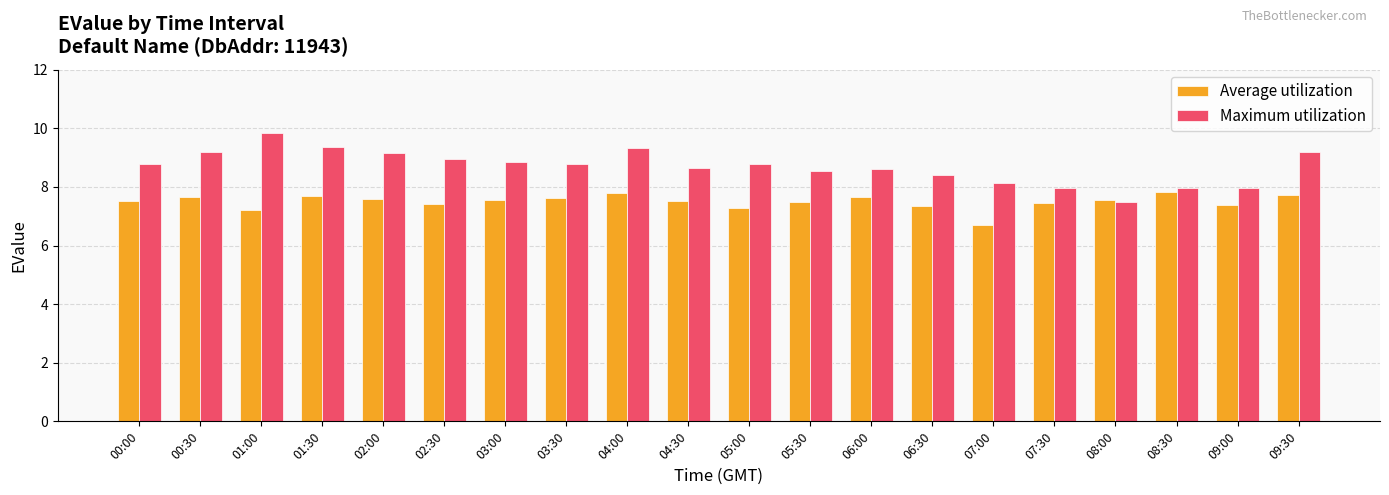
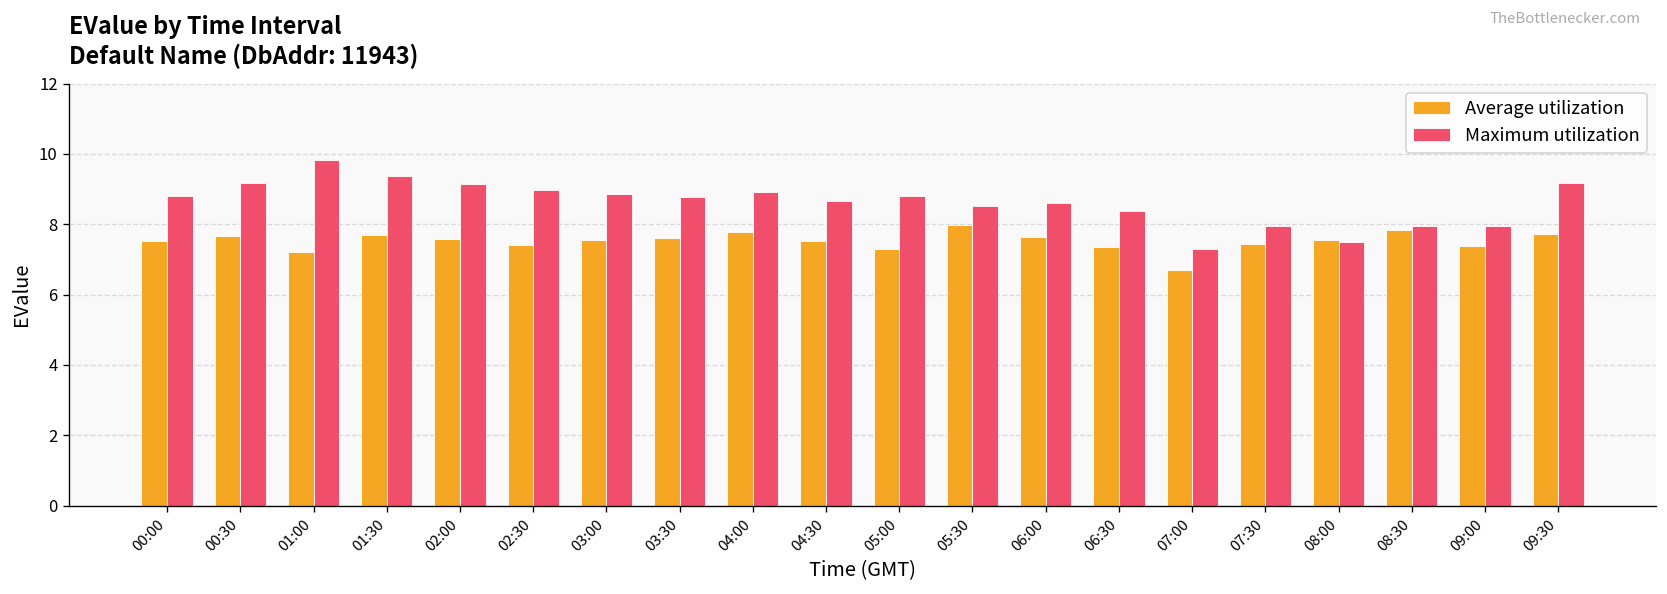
Maximum utilization, 04:00: 9.3 -> 8.9
Average utilization, 05:30: 7.5 -> 8.0
Maximum utilization, 07:00: 8.1 -> 7.3
